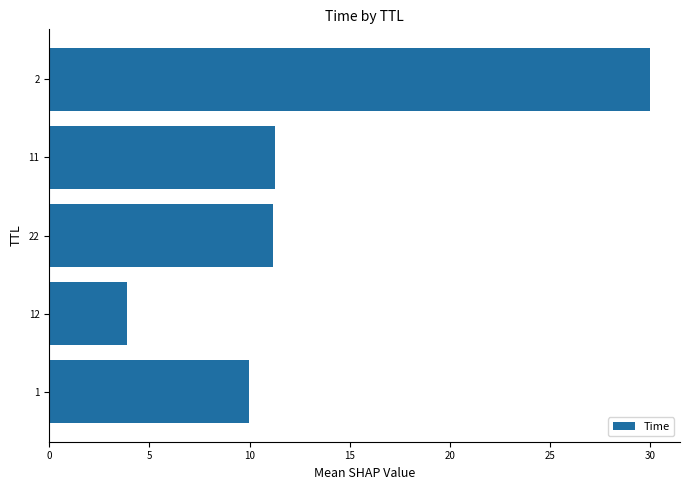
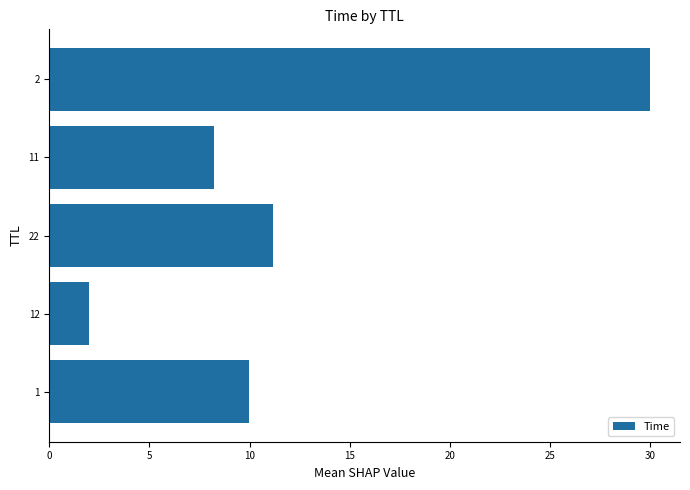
11: 11.3 -> 8.2
12: 3.9 -> 2.0
